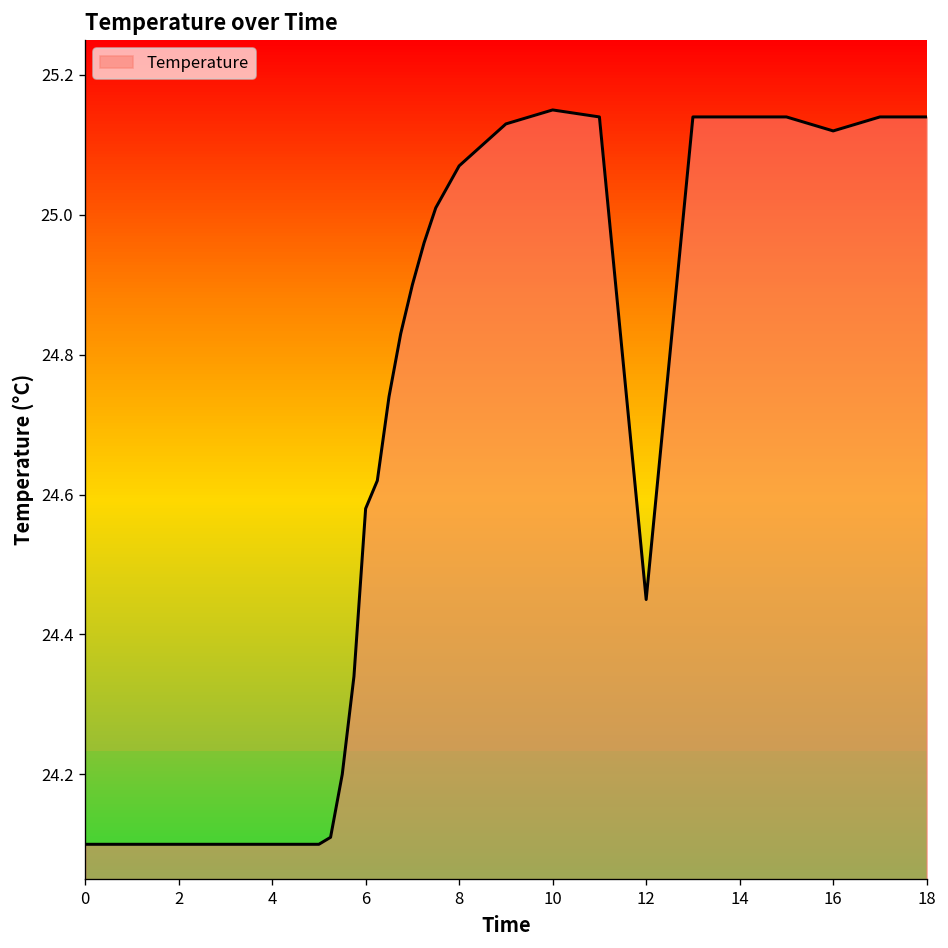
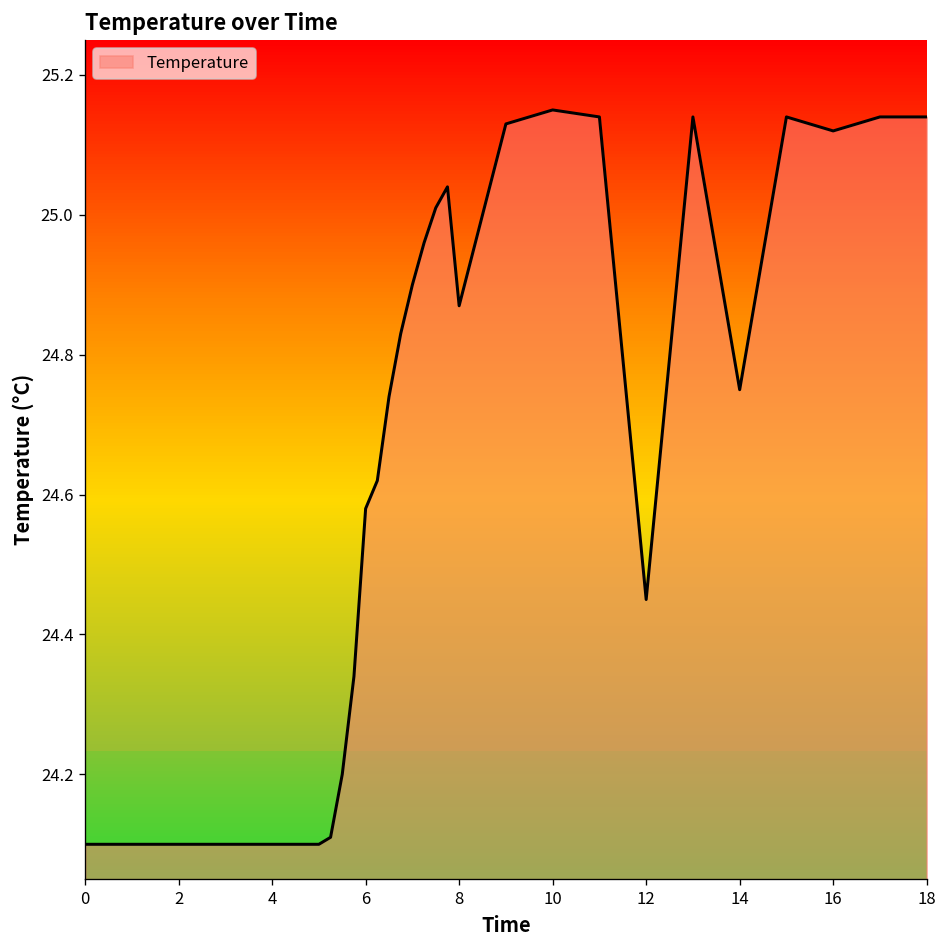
8: 25.07 -> 24.87
14: 25.14 -> 24.75
